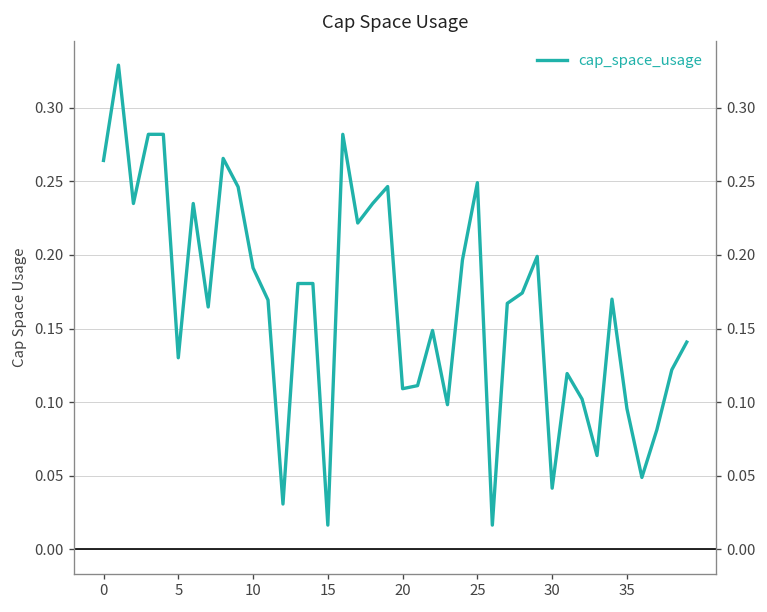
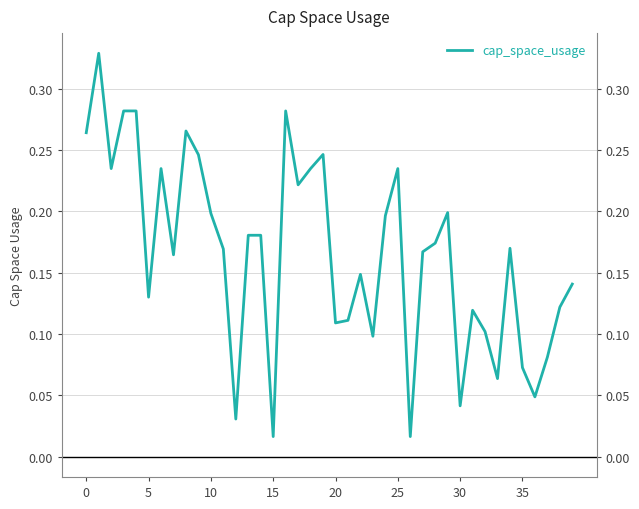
10: 0.191 -> 0.198
25: 0.249 -> 0.235
35: 0.096 -> 0.073
